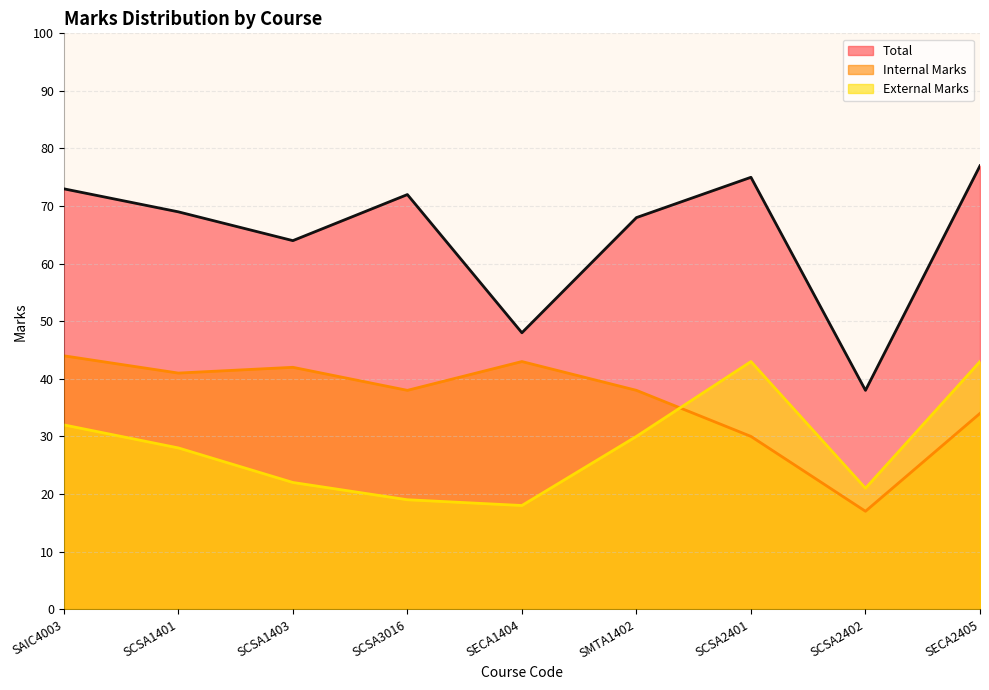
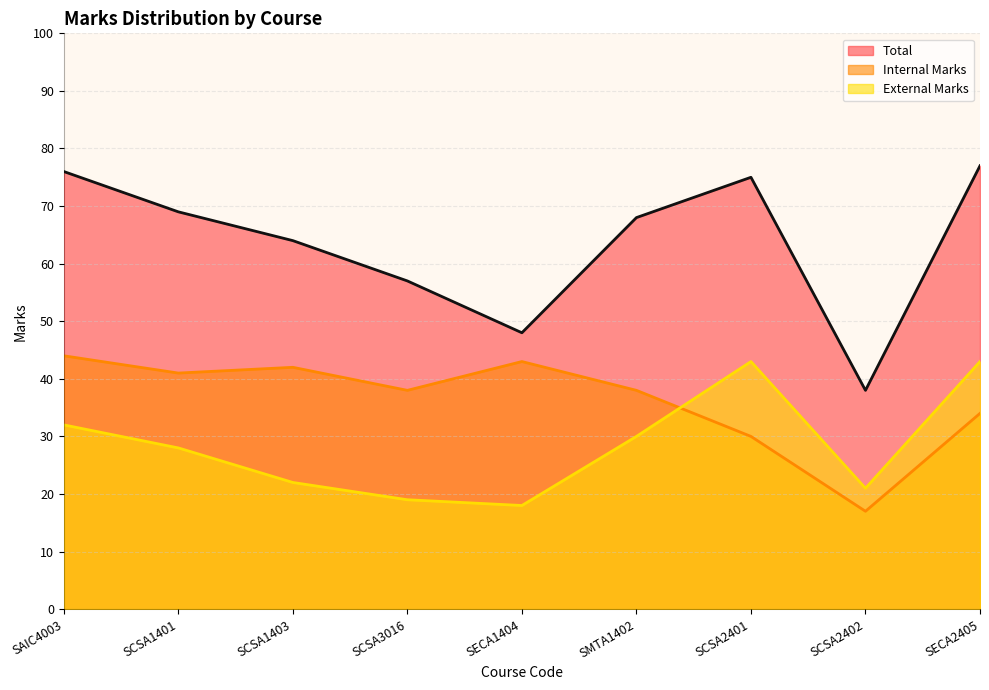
Total, SAIC4003: 73 -> 76
Total, SCSA3016: 72 -> 57
